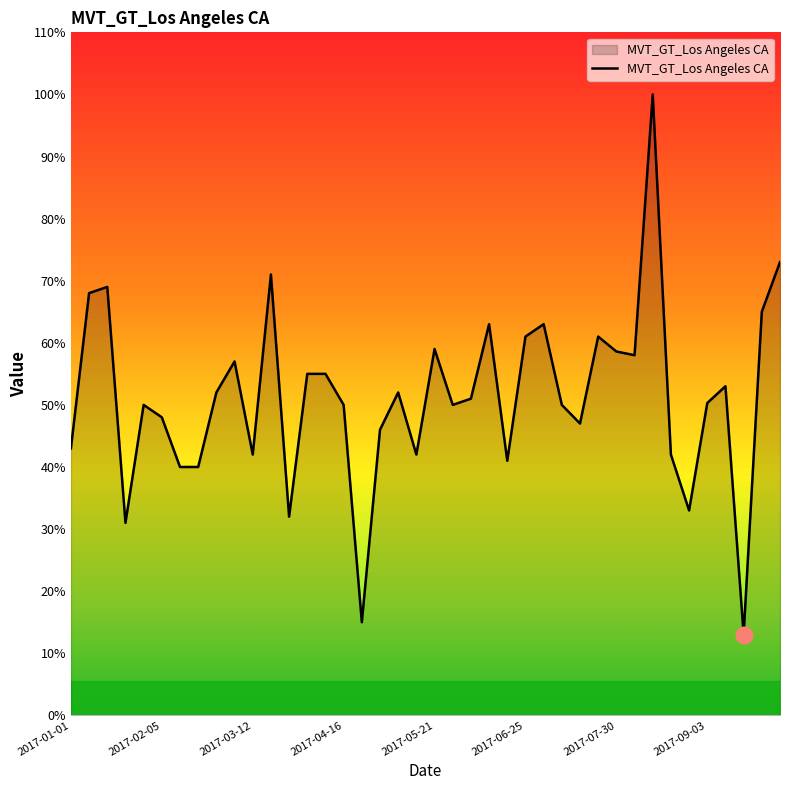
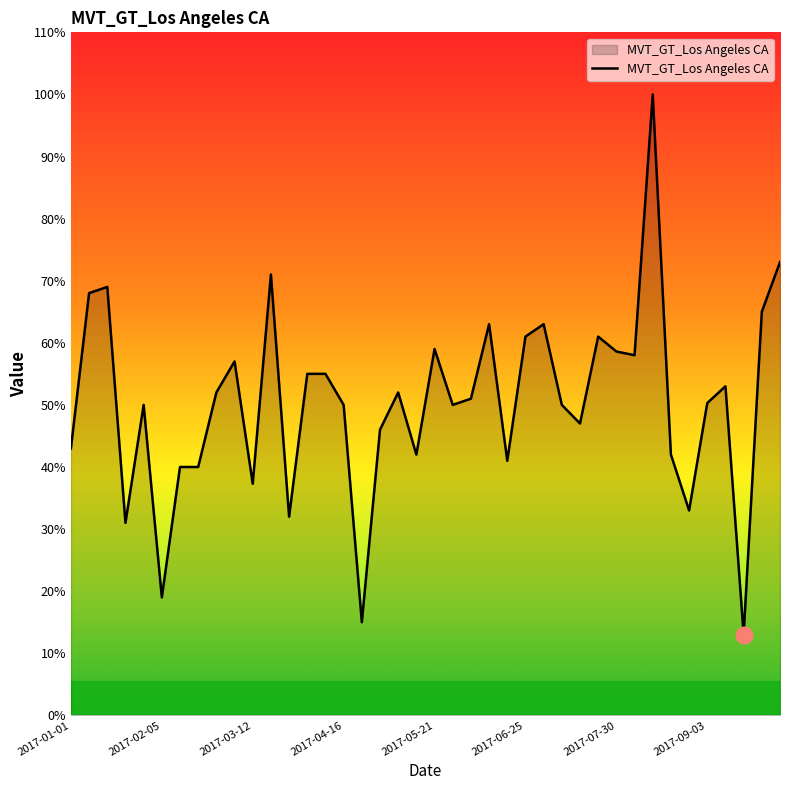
MVT_GT_Los Angeles CA, 2017-02-05: 48% -> 19%
MVT_GT_Los Angeles CA, 2017-03-12: 42% -> 37%
